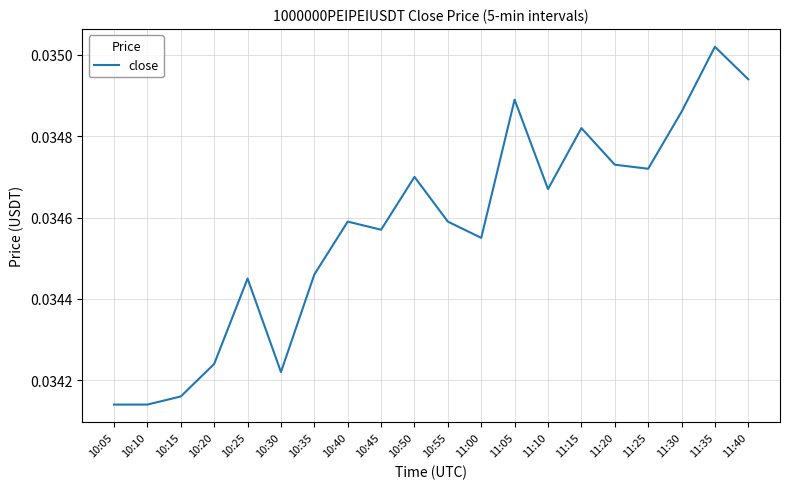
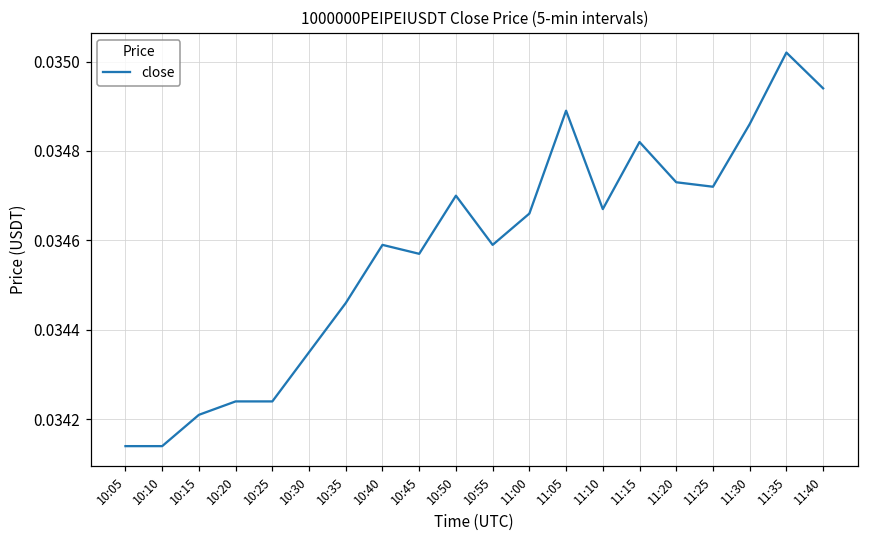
10:15: 0.03416 -> 0.03421
10:25: 0.03445 -> 0.03424
10:30: 0.03422 -> 0.03435
11:00: 0.03455 -> 0.03466
